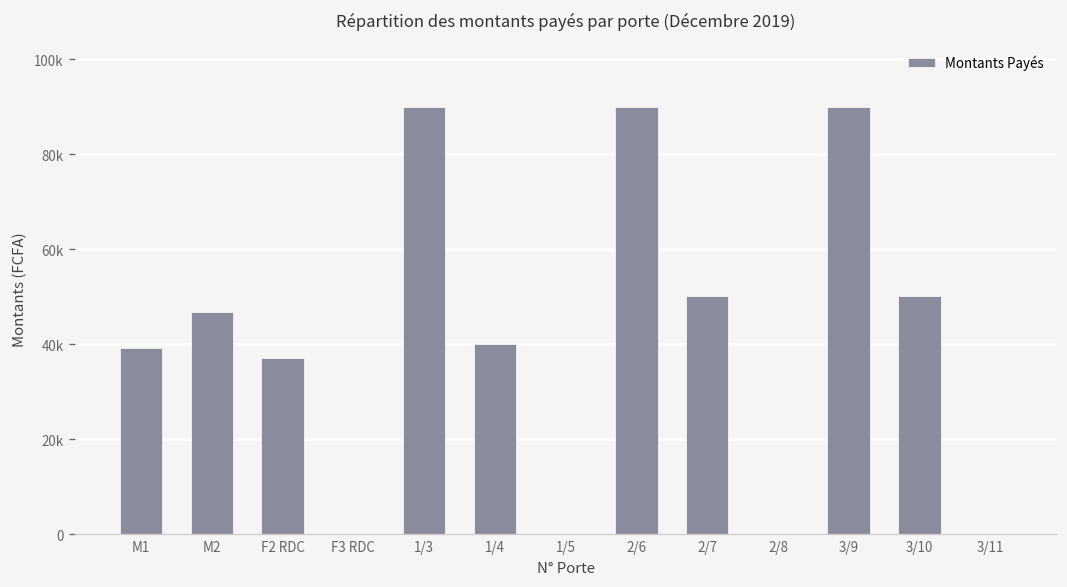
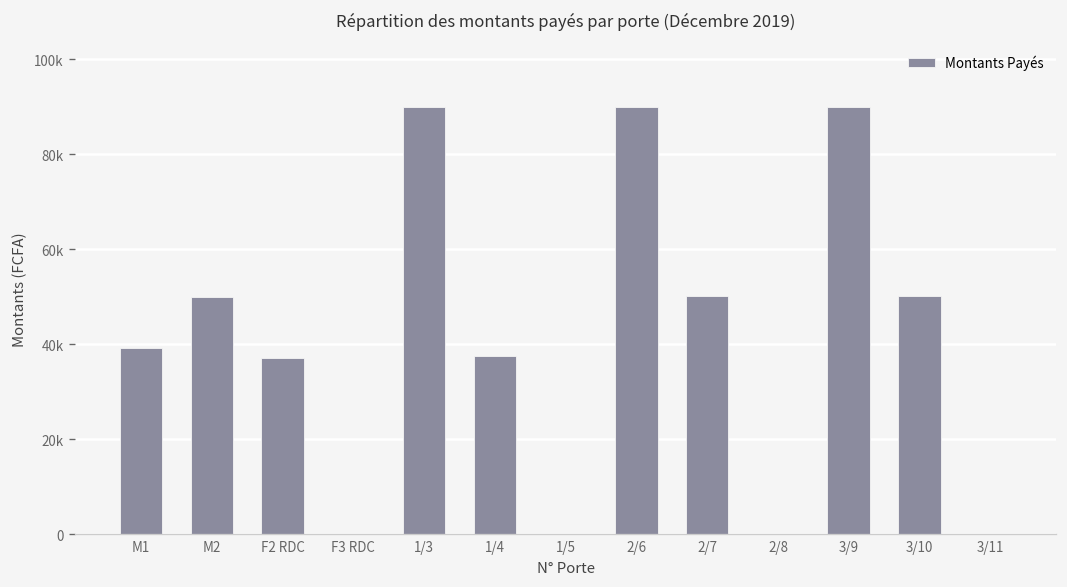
M2: 47000 -> 50000
1/4: 40000 -> 38000
